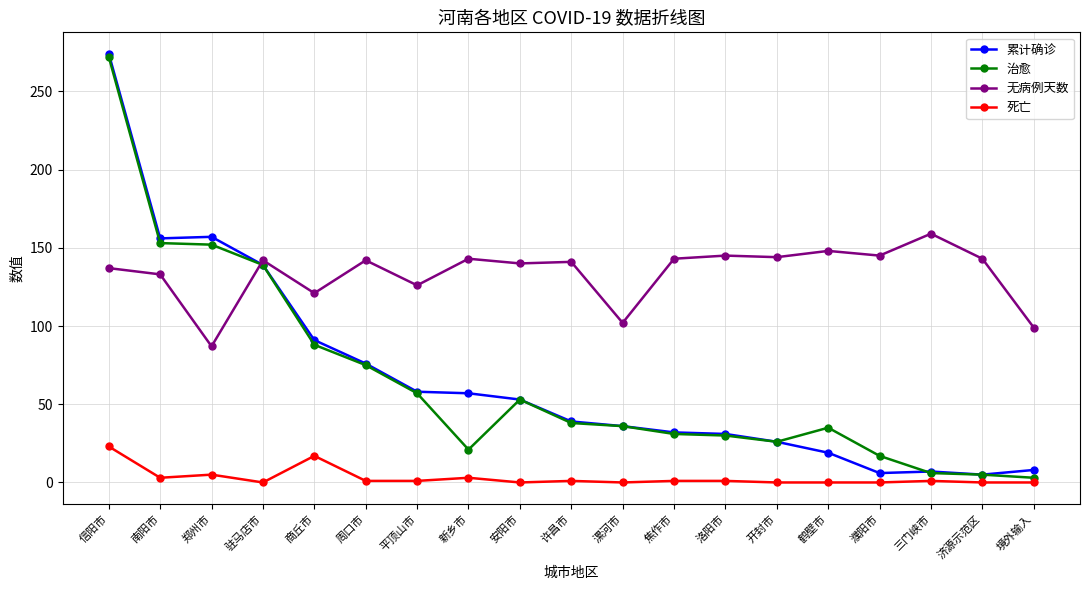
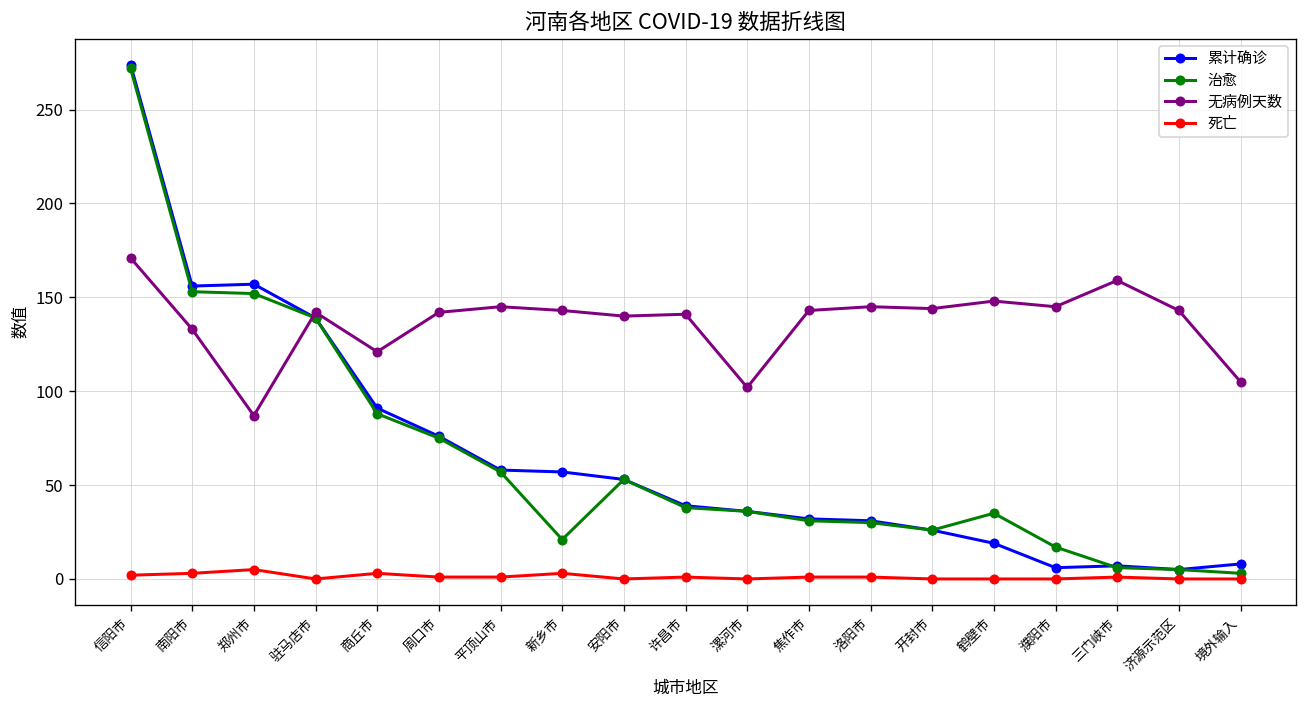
无病例天数, 信阳市: 137 -> 171
死亡, 信阳市: 23 -> 2
死亡, 商丘市: 17 -> 3
无病例天数, 平顶山市: 126 -> 145
无病例天数, 境外输入: 99 -> 105
